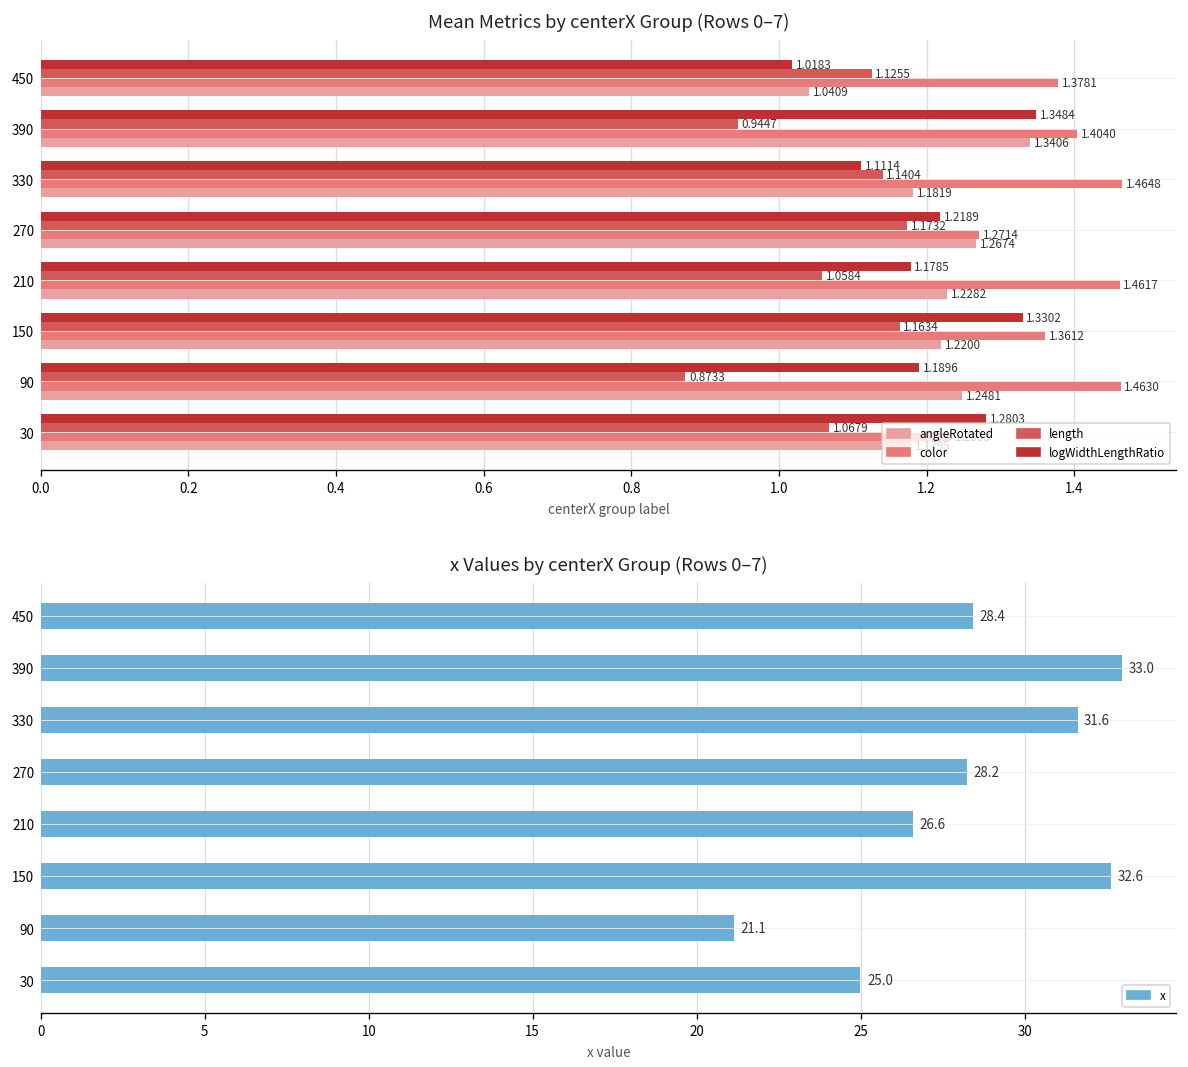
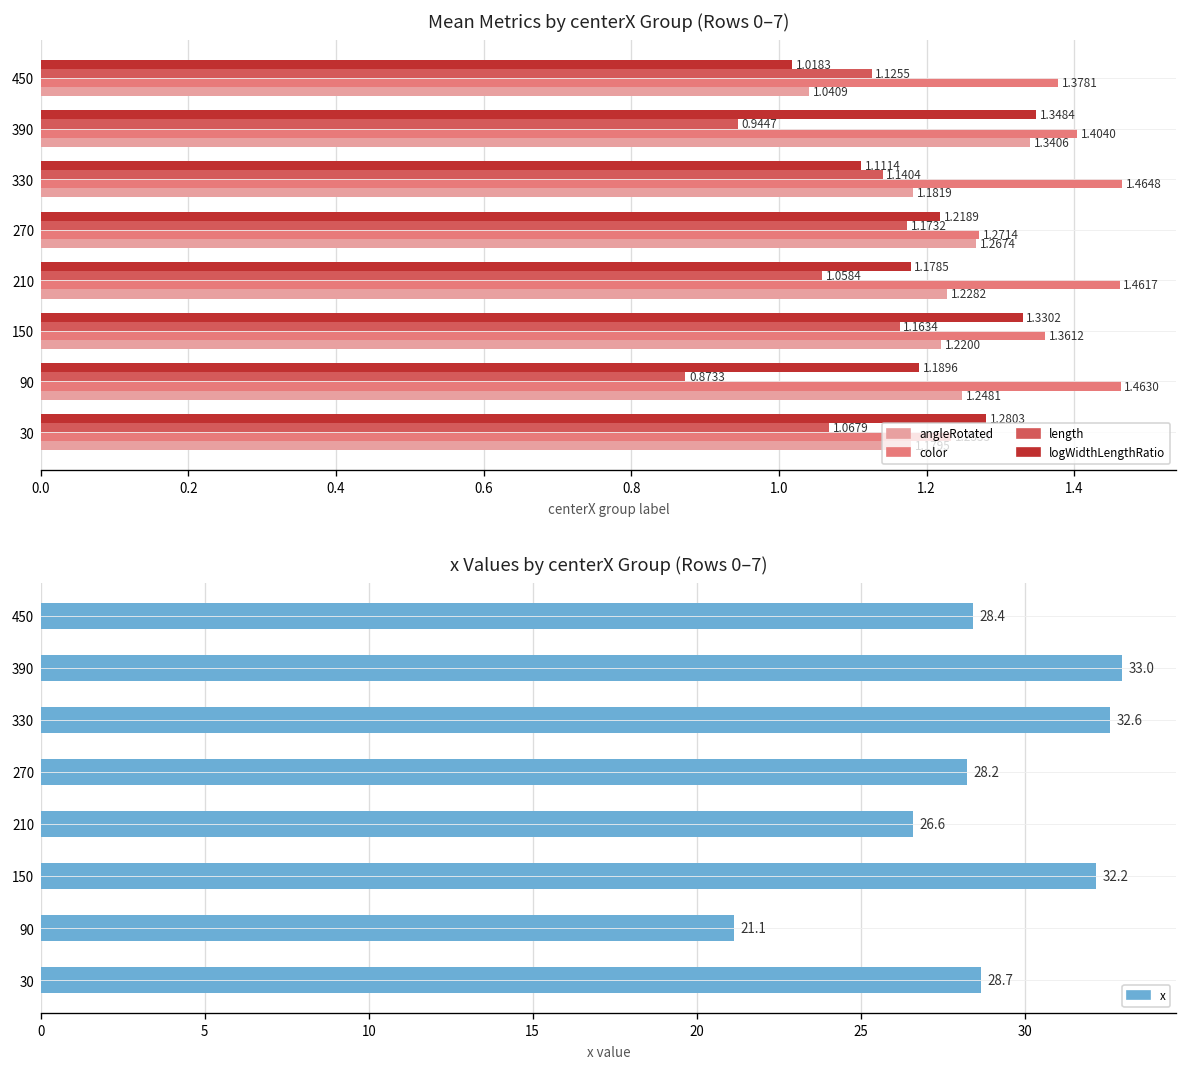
x Values by centerX Group (Rows 0–7), 330: 31.6 -> 32.6
x Values by centerX Group (Rows 0–7), 150: 32.6 -> 32.2
x Values by centerX Group (Rows 0–7), 30: 25.0 -> 28.7
